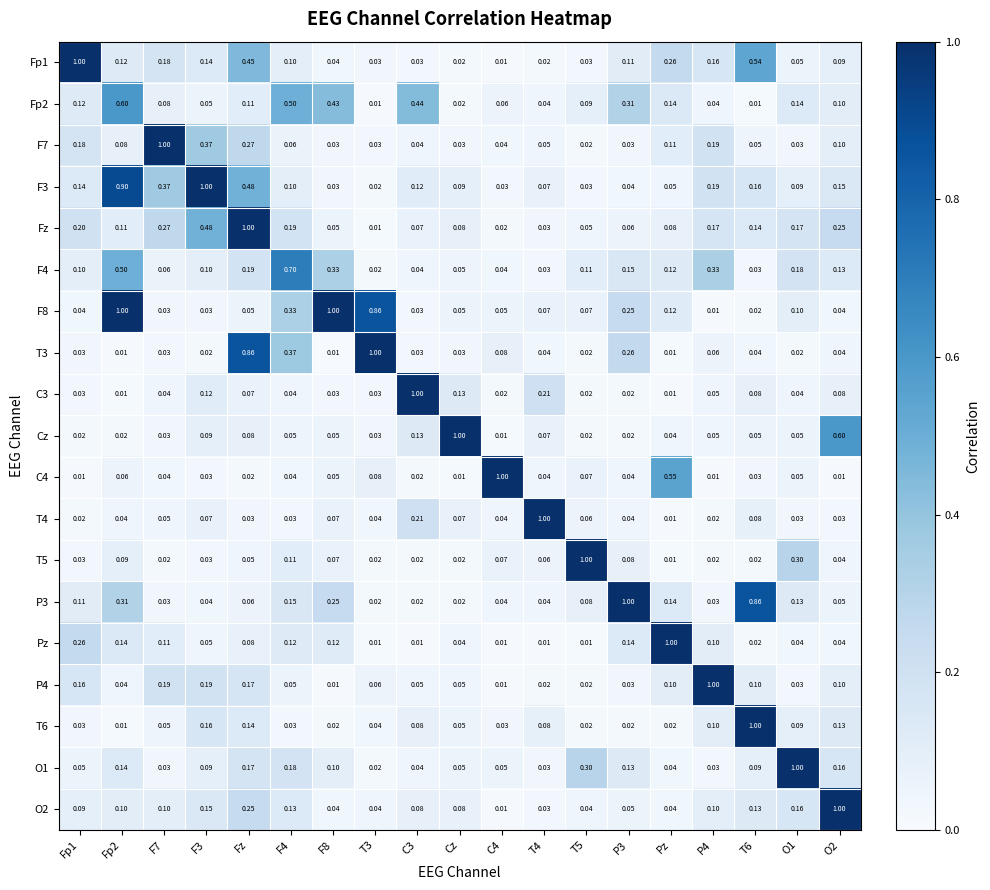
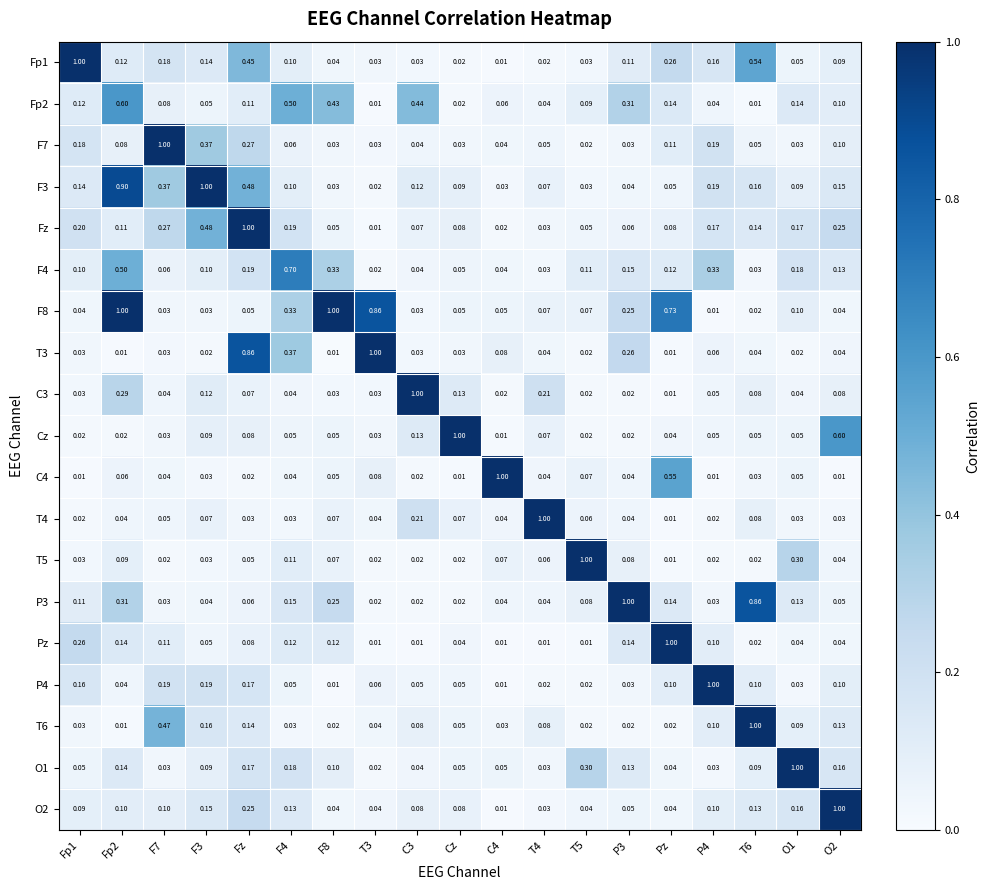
F8, Pz: 0.12 -> 0.73
C3, Fp2: 0.01 -> 0.29
T6, F7: 0.05 -> 0.47
